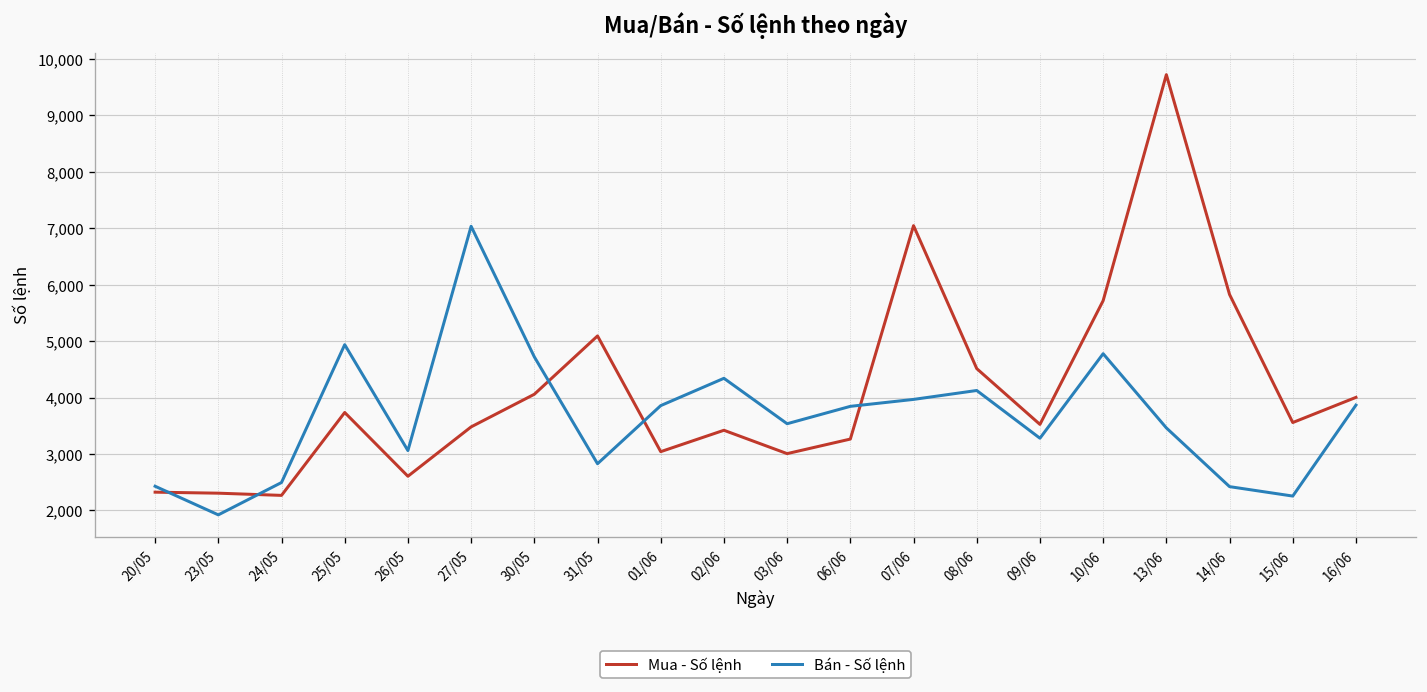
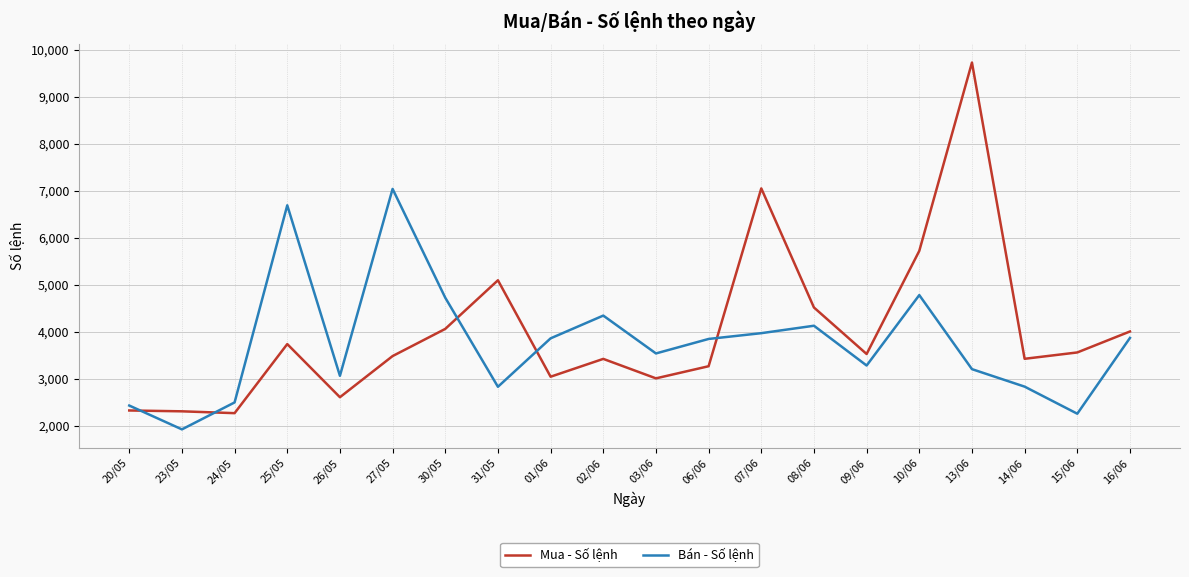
Bán - Số lệnh, 25/05: 4,900 -> 6,700
Bán - Số lệnh, 13/06: 3,500 -> 3,200
Mua - Số lệnh, 14/06: 5,800 -> 3,400
Bán - Số lệnh, 14/06: 2,400 -> 2,800
